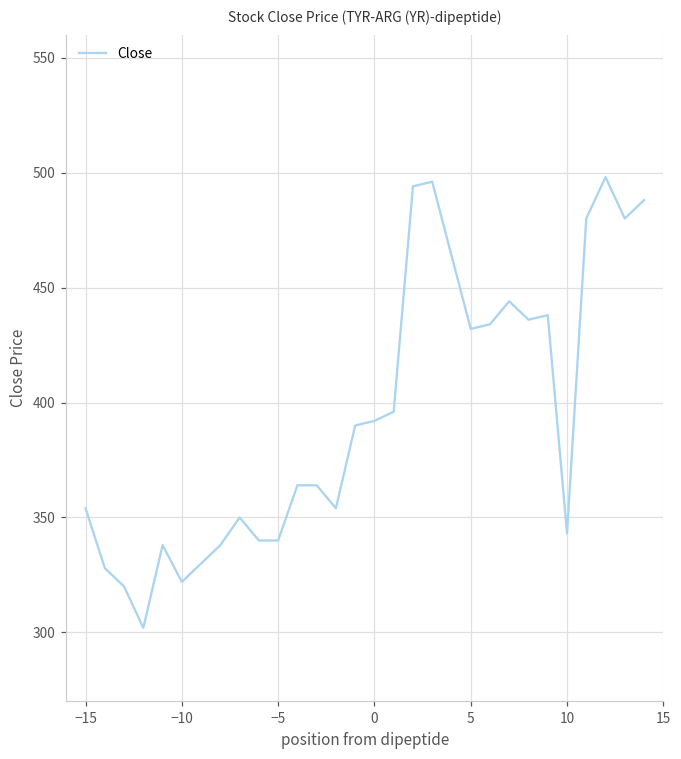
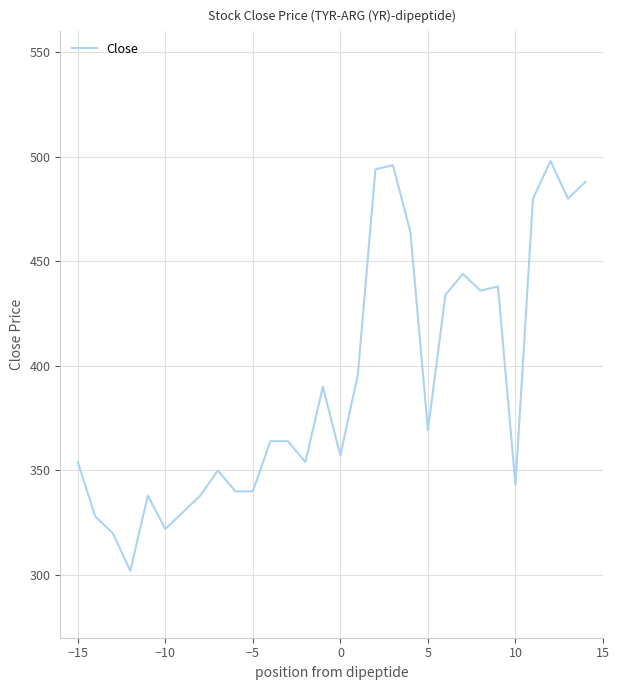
0: 392 -> 357
5: 432 -> 369
